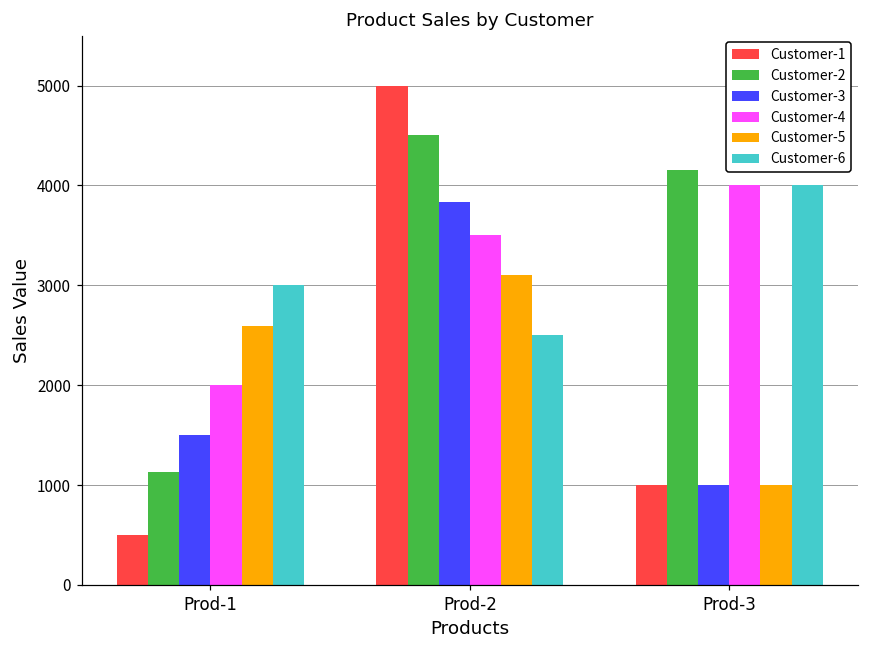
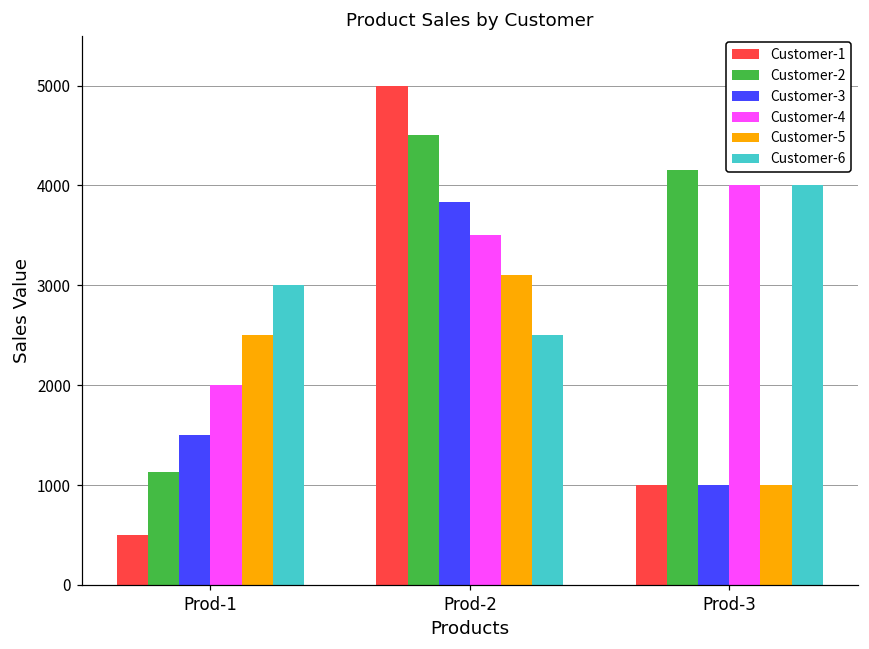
Customer-5, Prod-1: 2600 -> 2500
